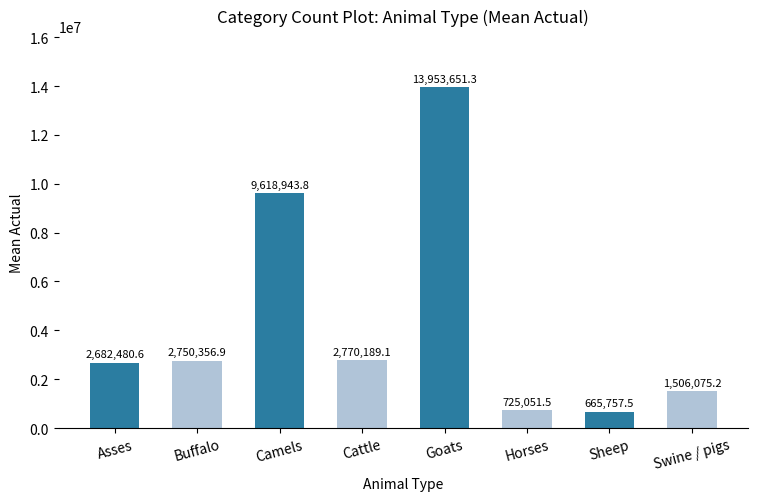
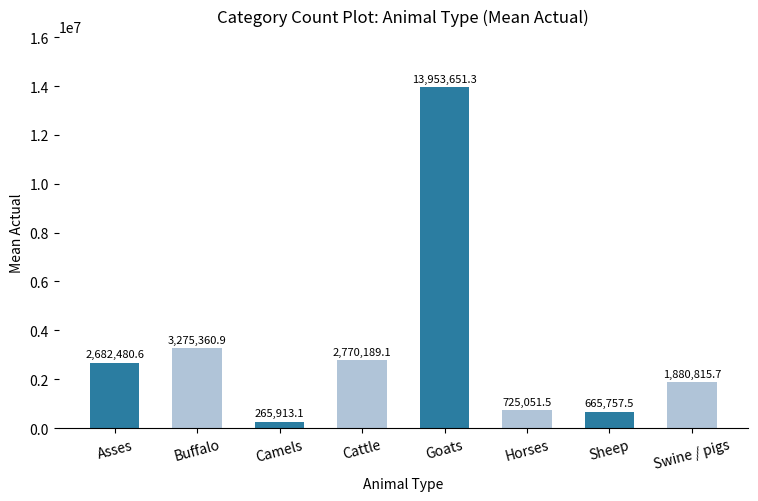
Buffalo: 2,750,356.9 -> 3,275,360.9
Camels: 9,618,943.8 -> 265,913.1
Swine / pigs: 1,506,075.2 -> 1,880,815.7
